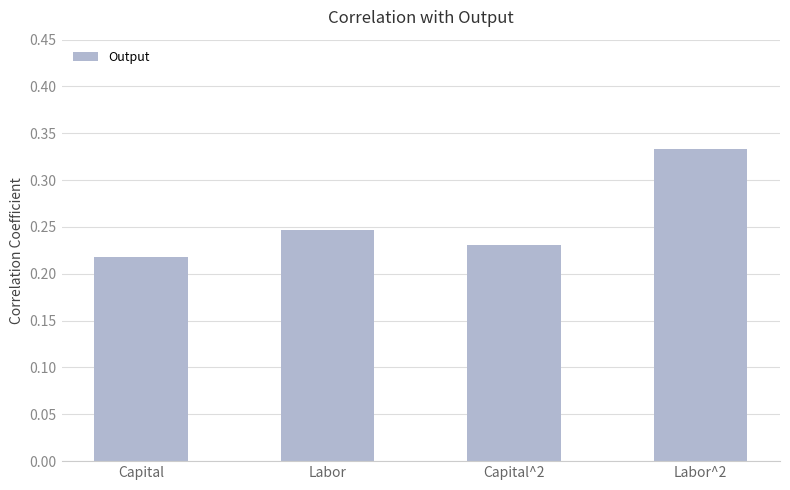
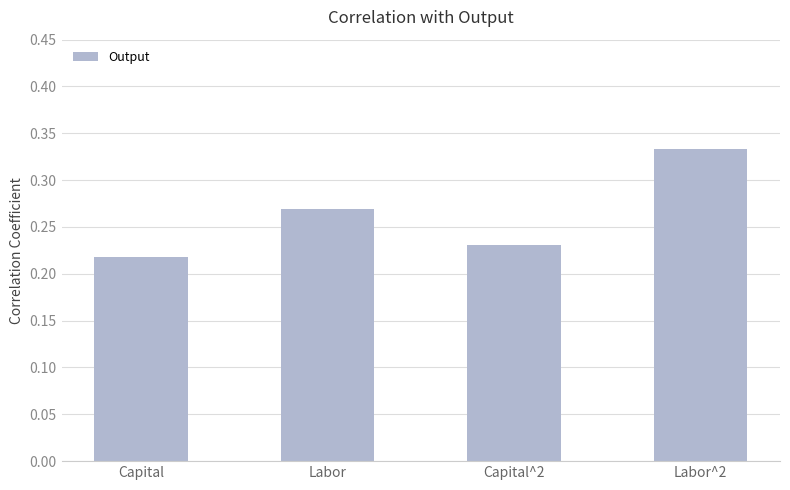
Labor: 0.25 -> 0.27
